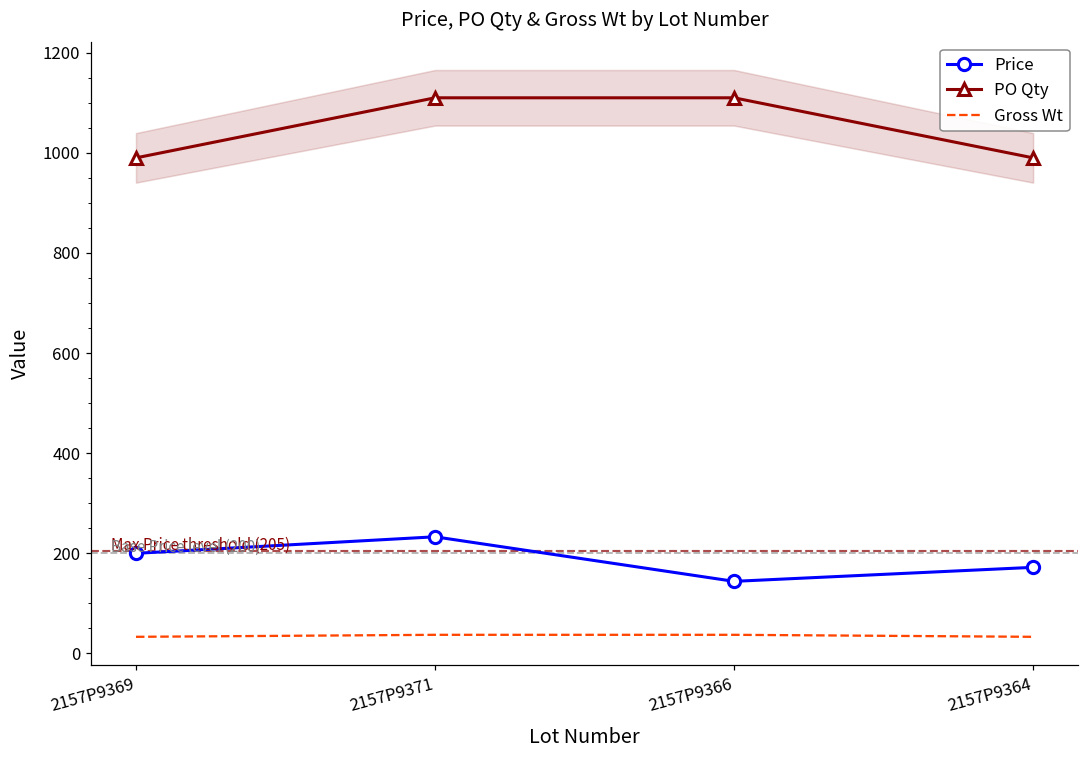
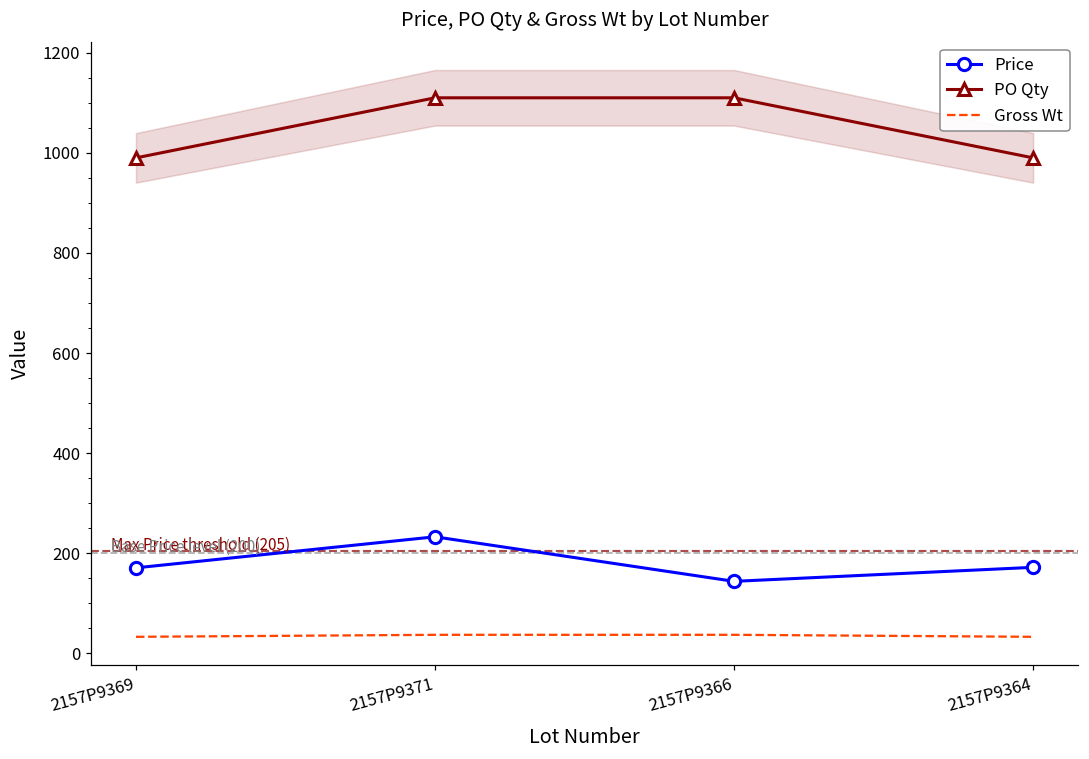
Price, 2157P9369: 200 -> 170
